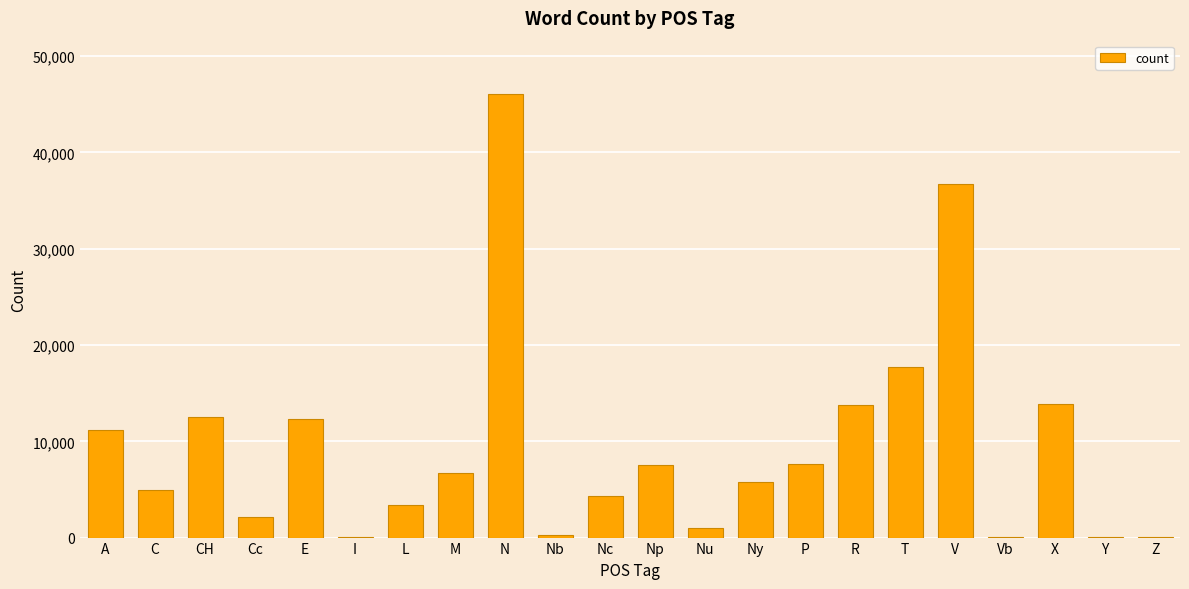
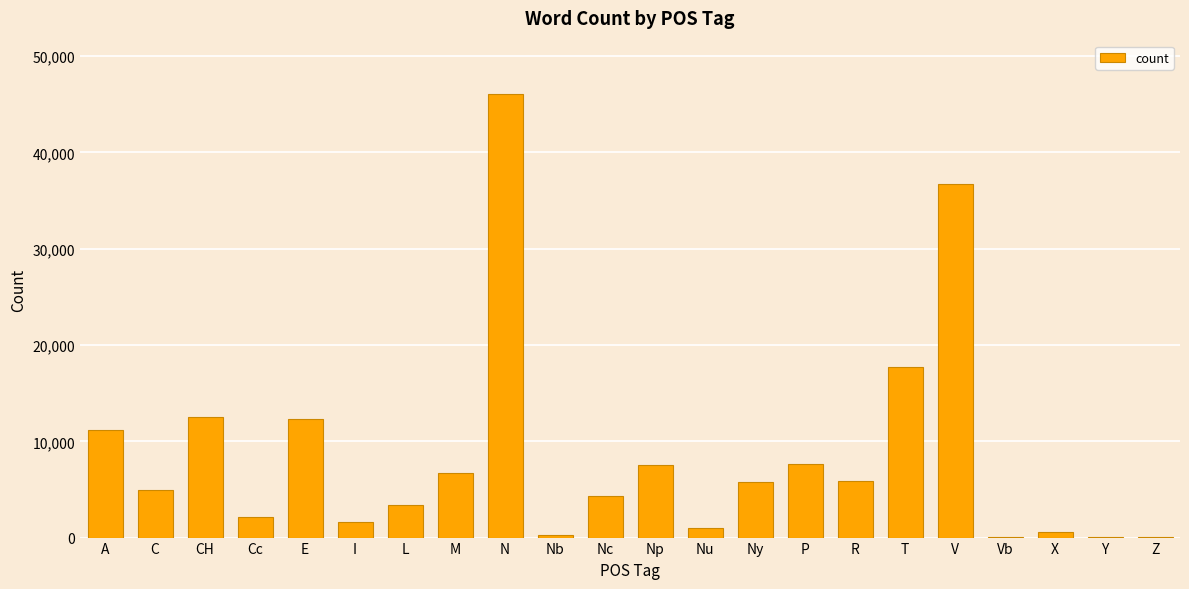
I: 0 -> 2,000
R: 14,000 -> 6,000
X: 14,000 -> 1,000
